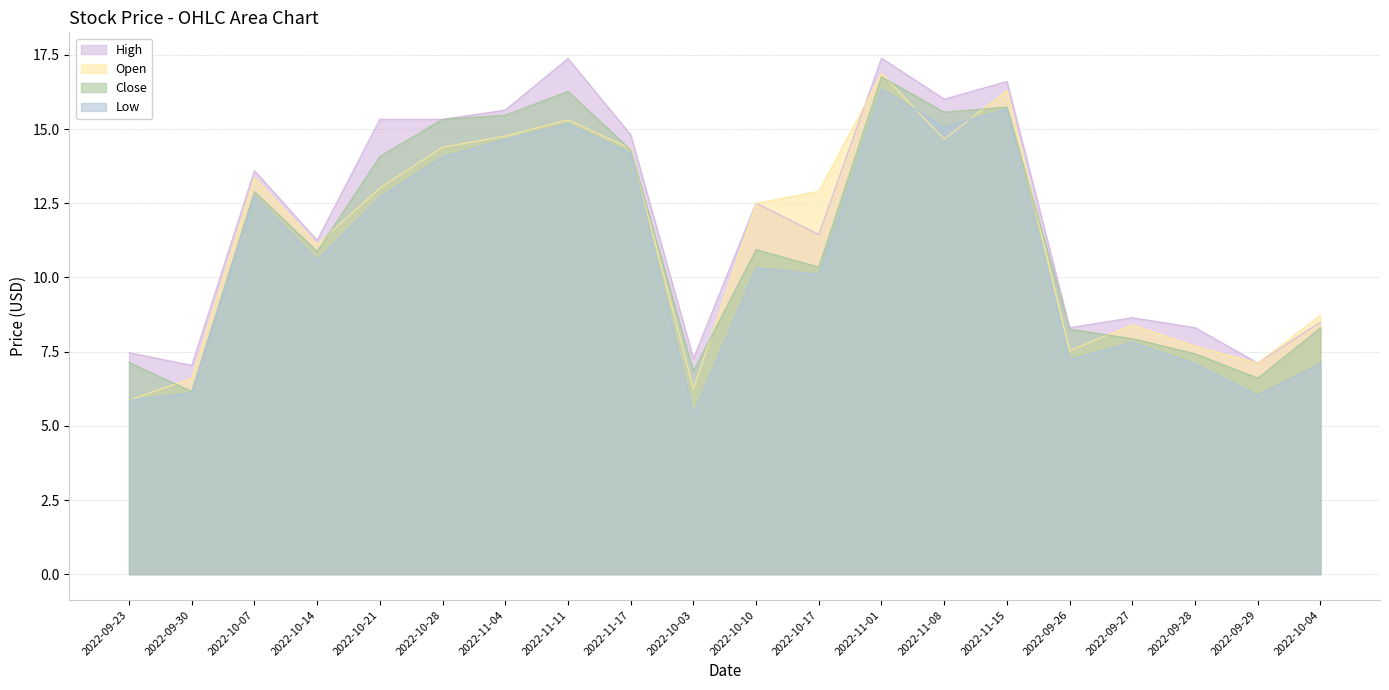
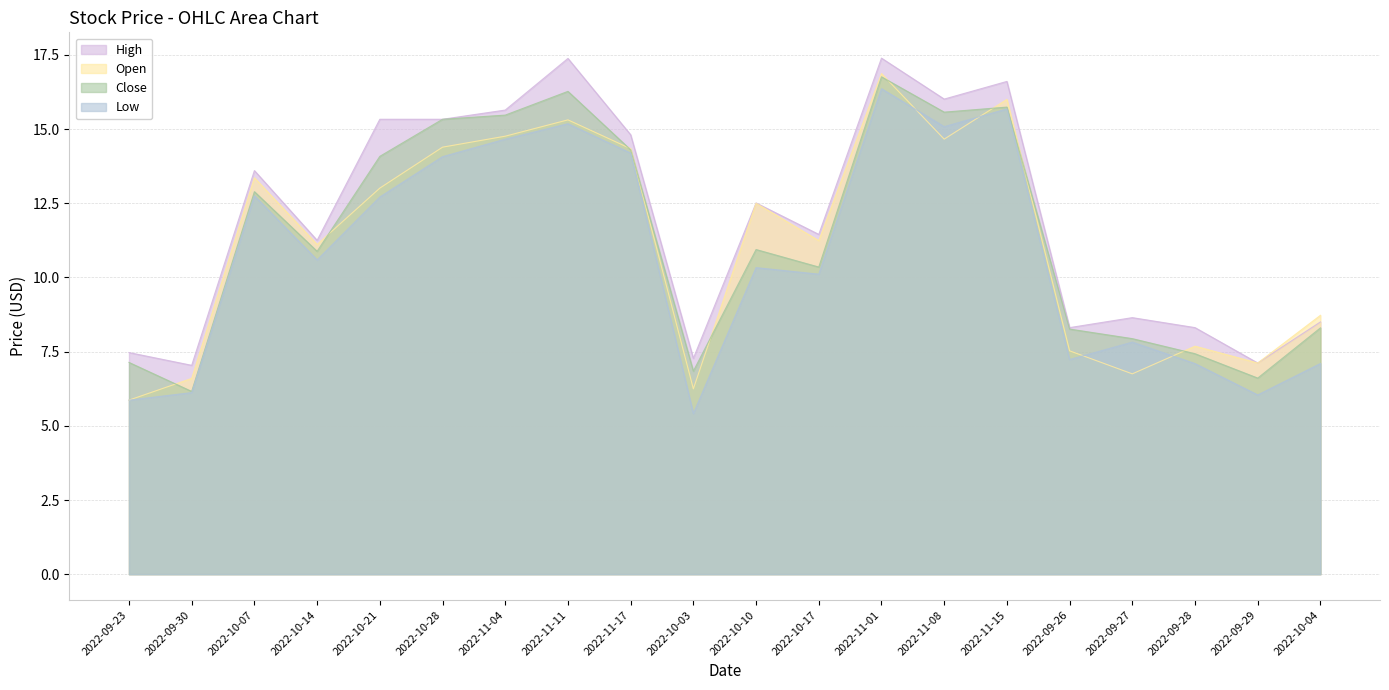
Open, 2022-10-17: 12.9 -> 11.2
Open, 2022-11-15: 16.3 -> 16.0
Open, 2022-09-27: 8.4 -> 6.8
